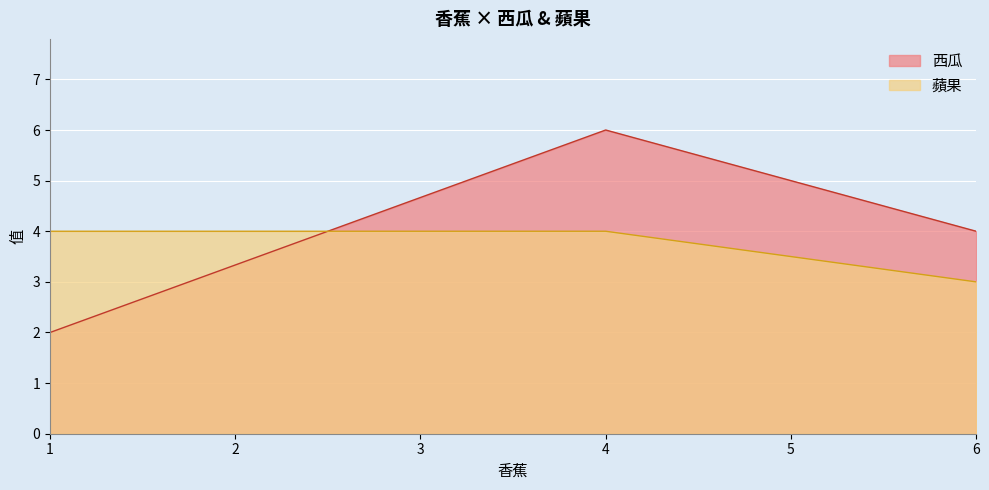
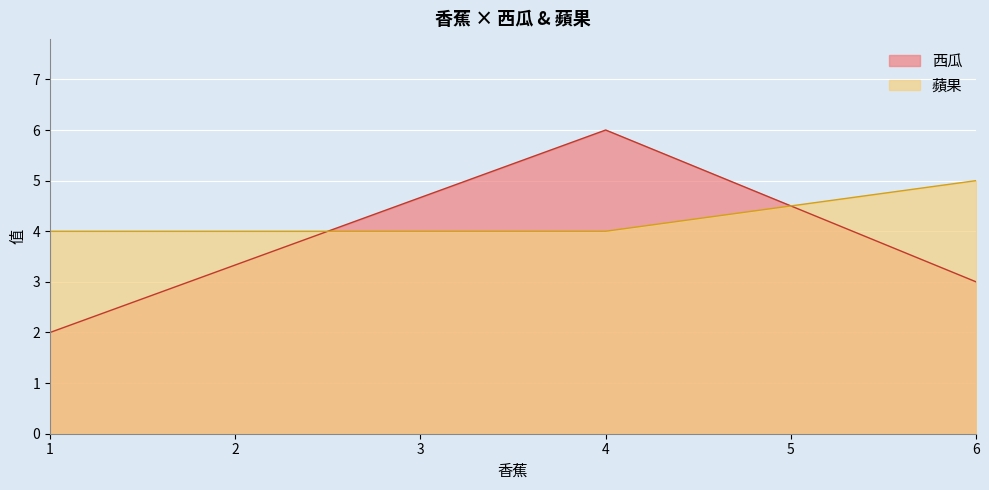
西瓜, 6: 4 -> 3
蘋果, 6: 3 -> 5
